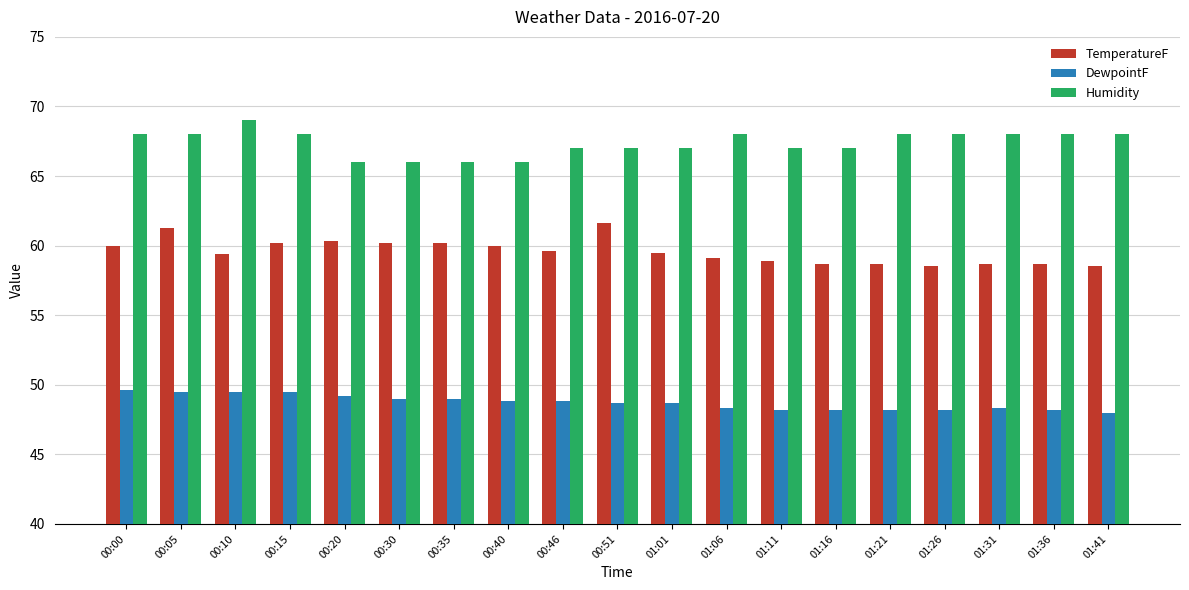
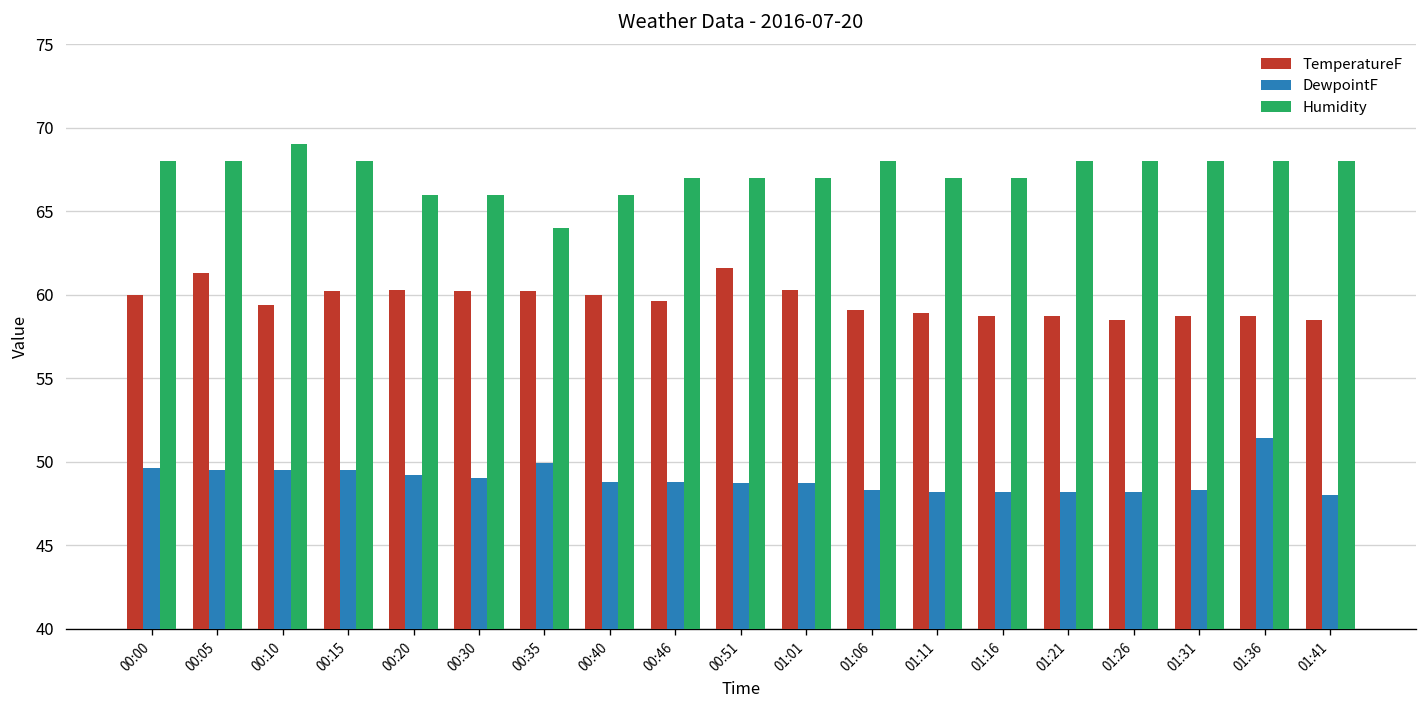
DewpointF, 00:35: 49.0 -> 49.9
Humidity, 00:35: 66 -> 64
TemperatureF, 01:01: 59.5 -> 60.3
DewpointF, 01:36: 48.2 -> 51.4
